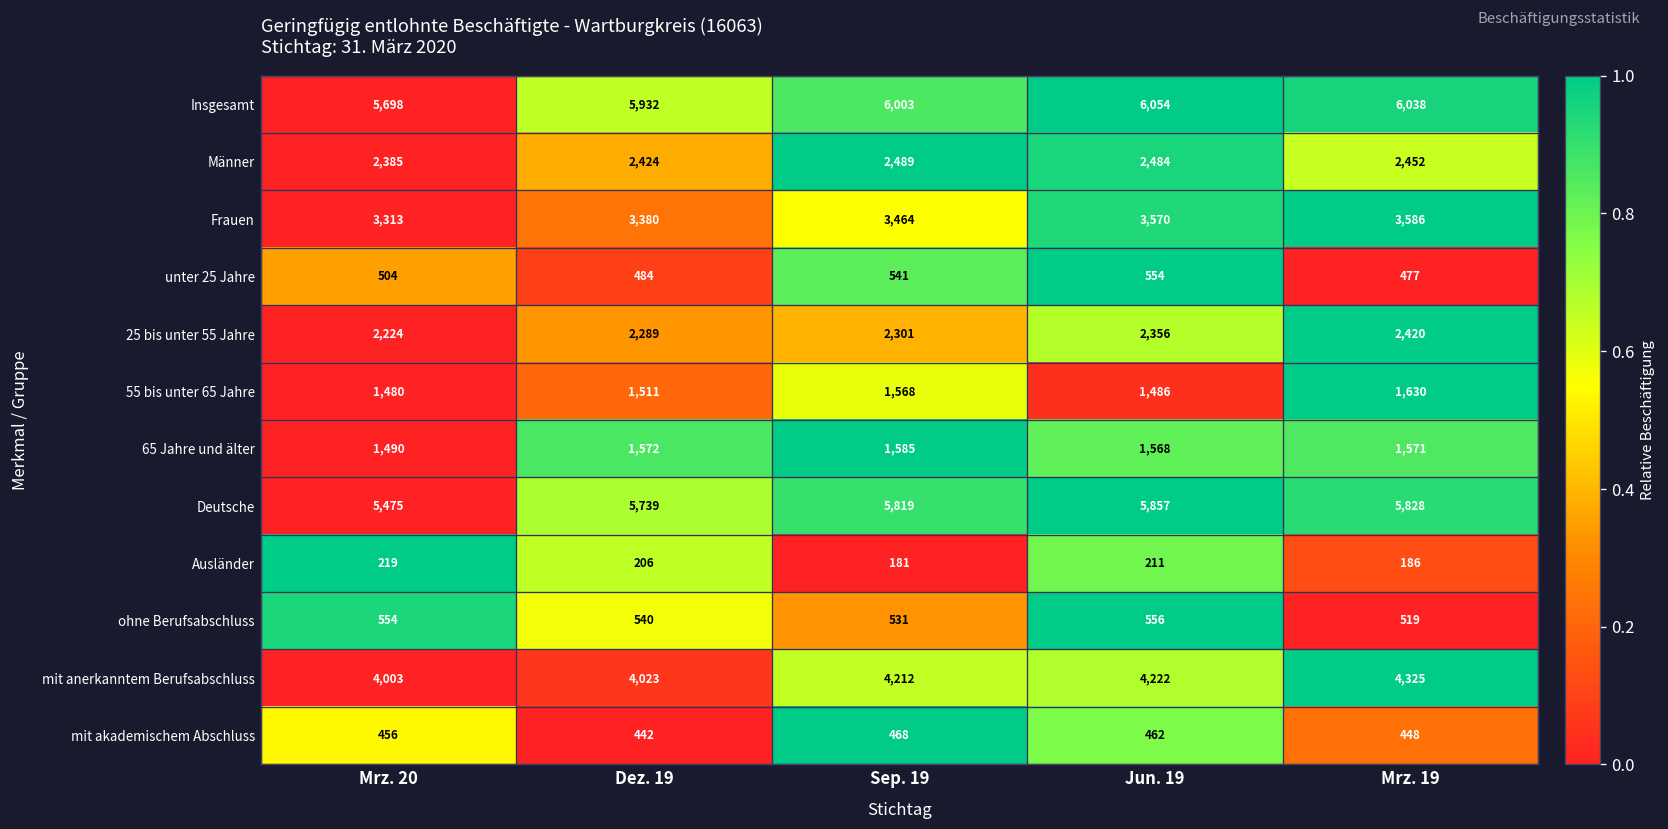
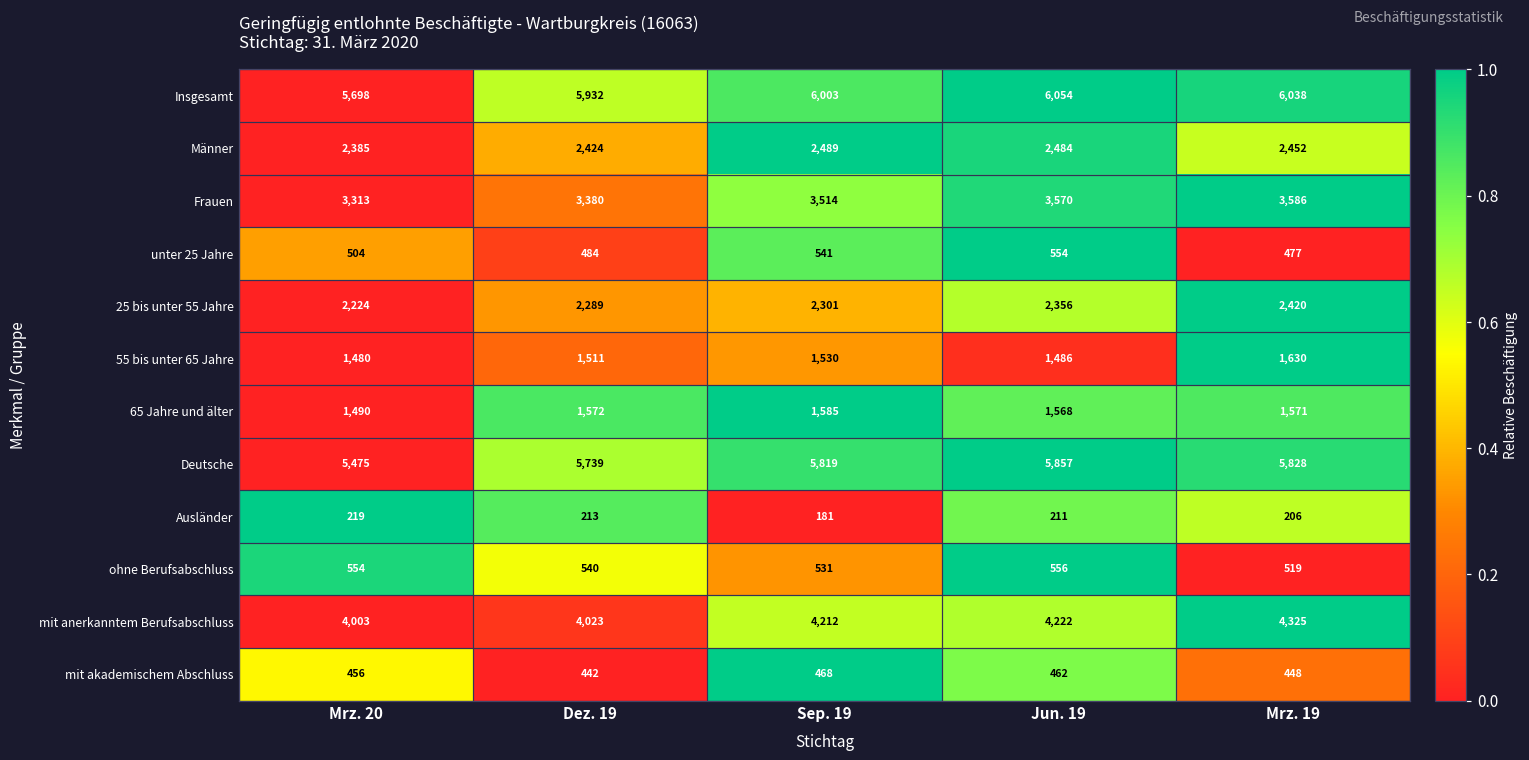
Frauen, Sep. 19: 3,464 -> 3,514
55 bis unter 65 Jahre, Sep. 19: 1,568 -> 1,530
Ausländer, Dez. 19: 206 -> 213
Ausländer, Mrz. 19: 186 -> 206
